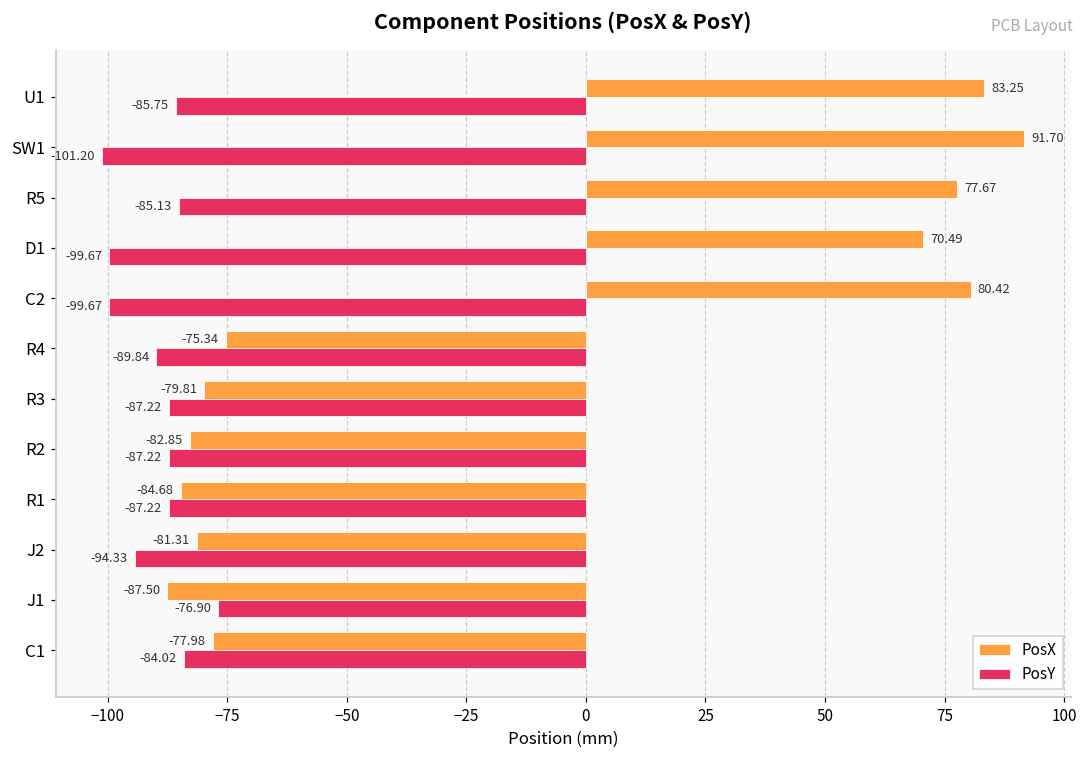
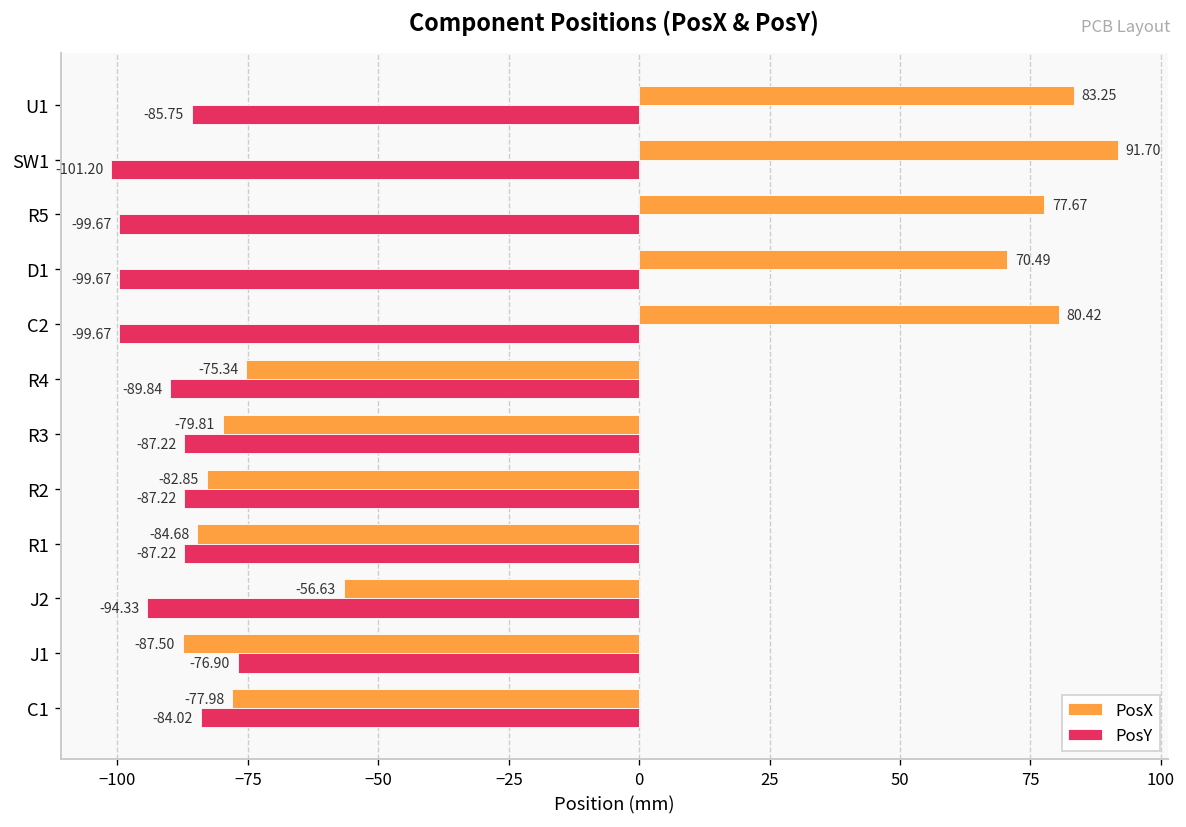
PosY, R5: -85.13 -> -99.67
PosX, J2: -81.31 -> -56.63
